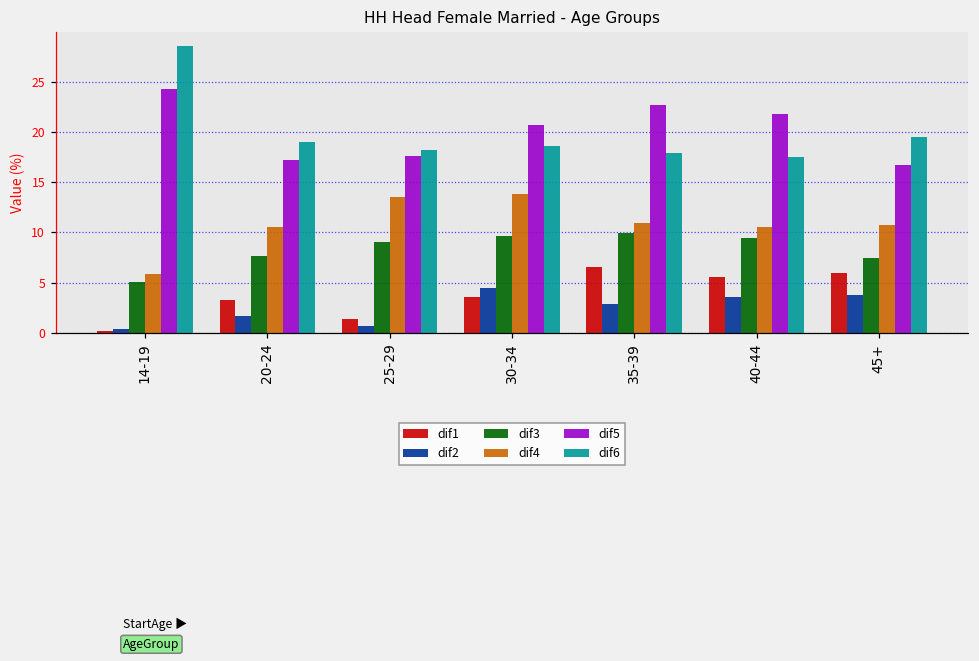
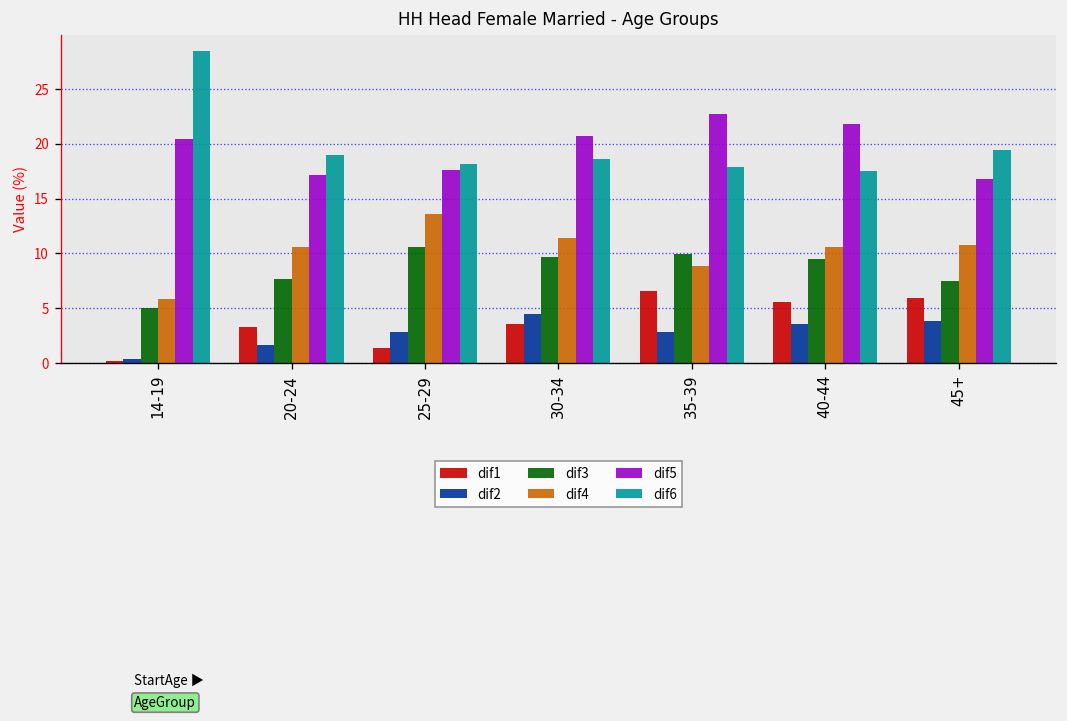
dif5, 14-19: 24 -> 20
dif2, 25-29: 1 -> 3
dif3, 25-29: 9 -> 11
dif4, 30-34: 14 -> 11
dif4, 35-39: 11 -> 9
